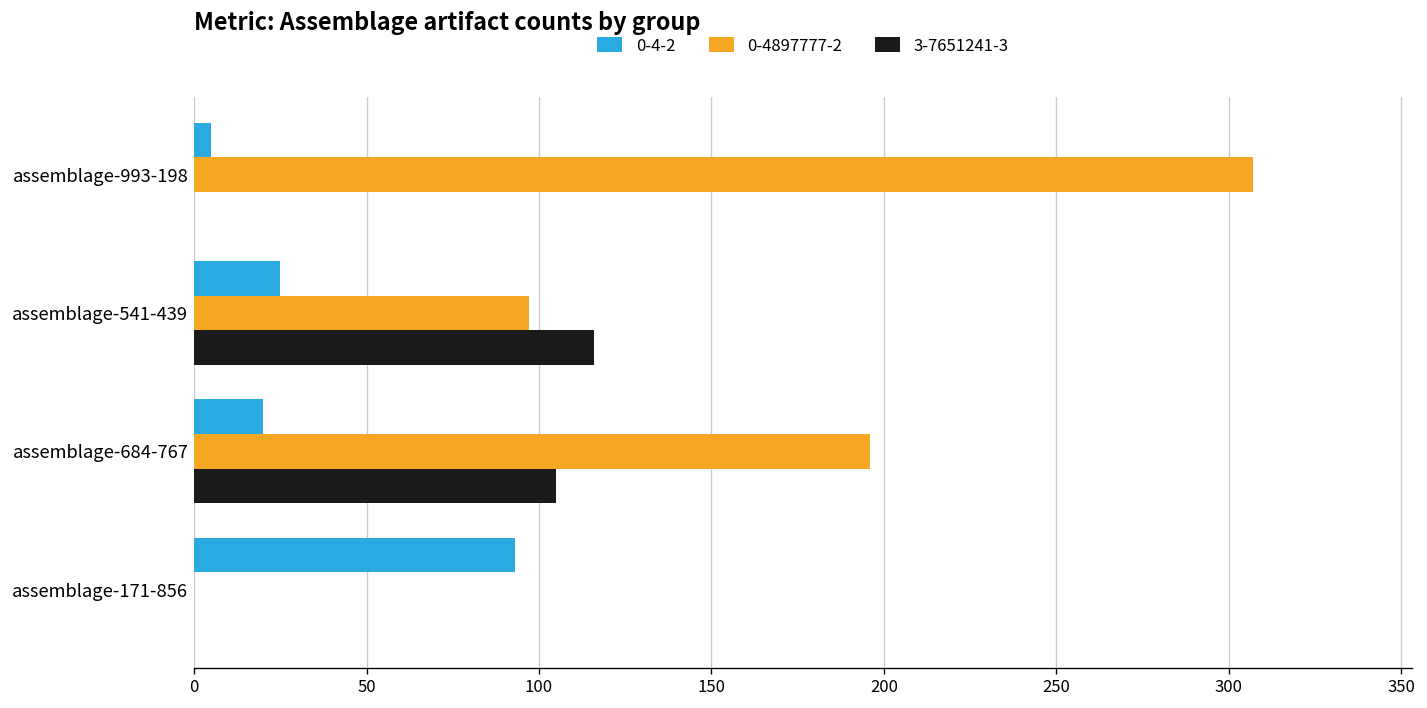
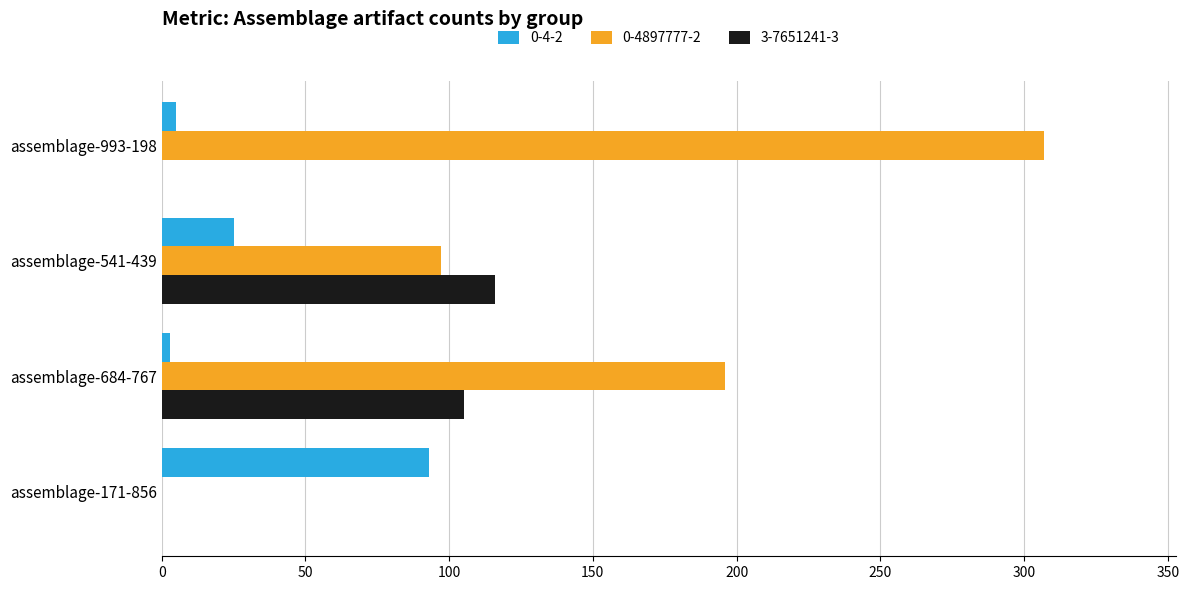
0-4-2, assemblage-684-767: 20 -> 3
